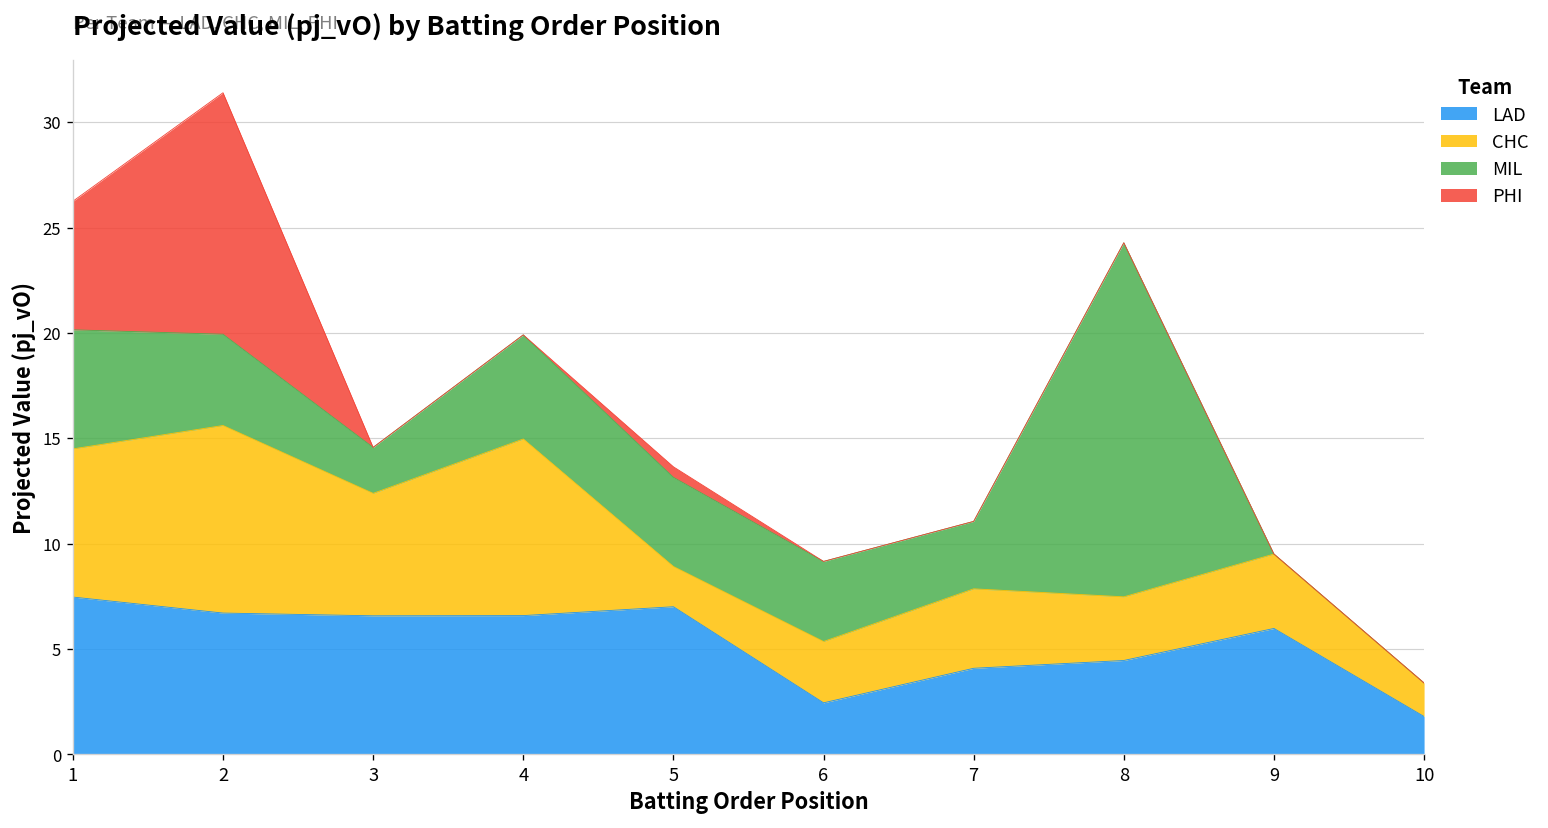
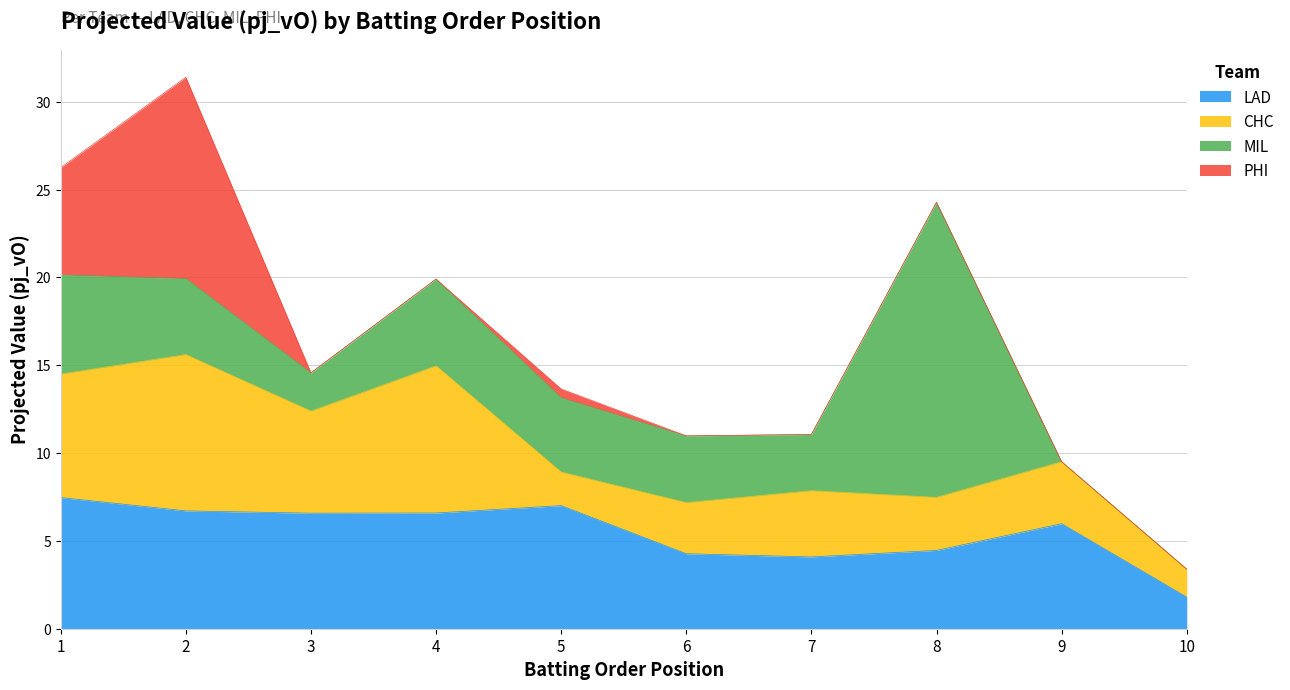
LAD, 6: 2.5 -> 4.3
